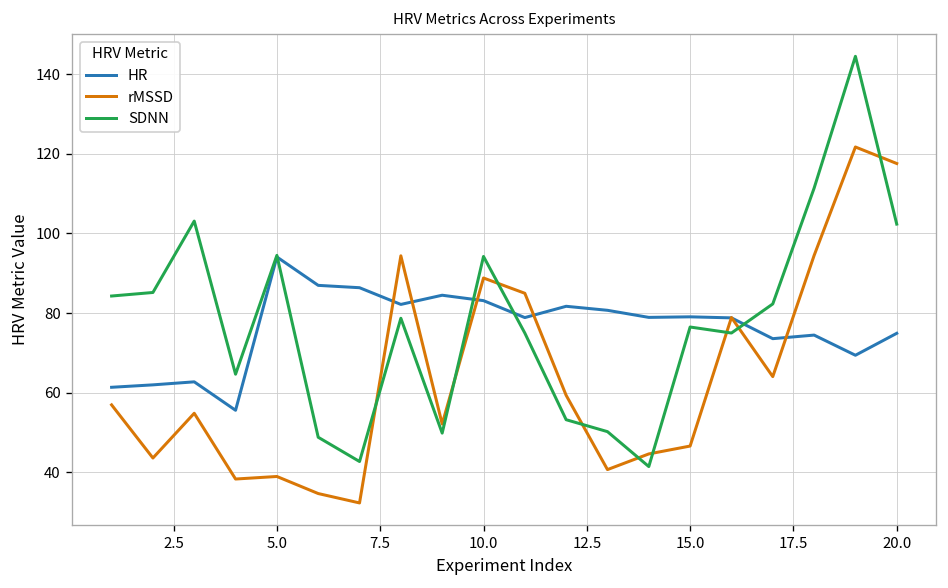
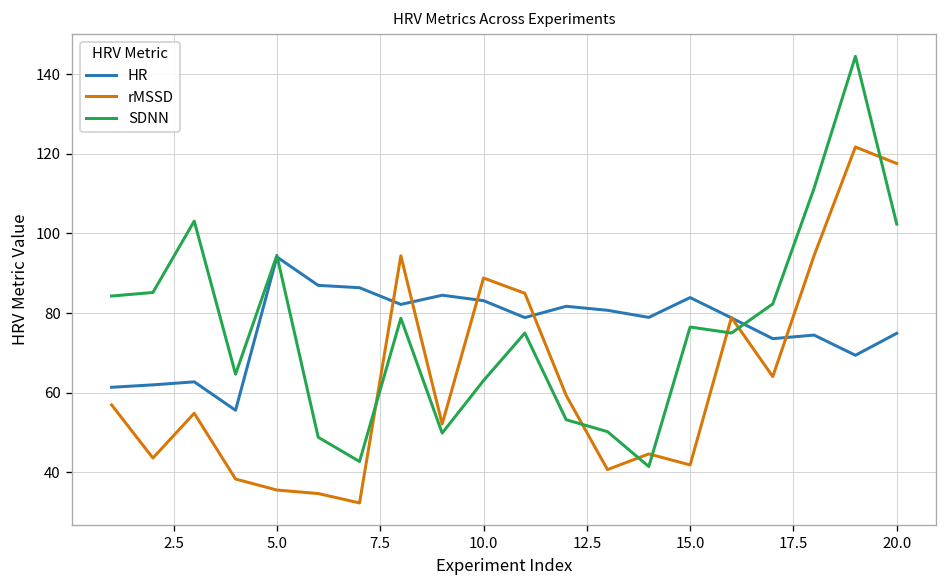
rMSSD, 5.0: 39 -> 36
SDNN, 10.0: 94 -> 63
HR, 15.0: 79 -> 84
rMSSD, 15.0: 47 -> 42
